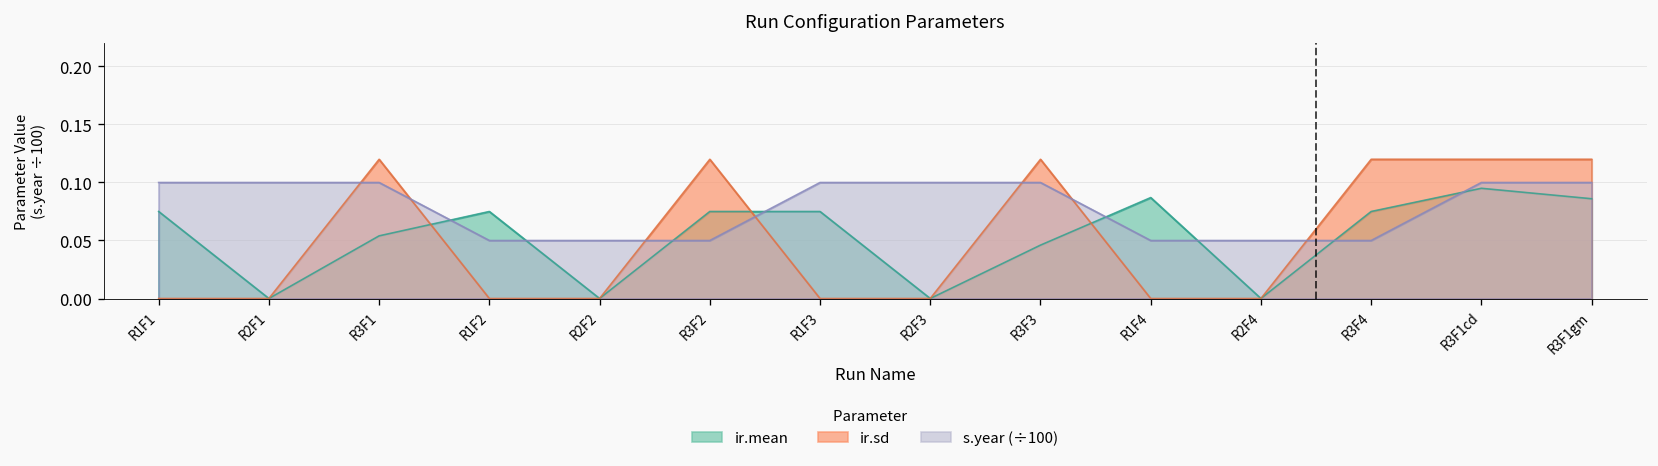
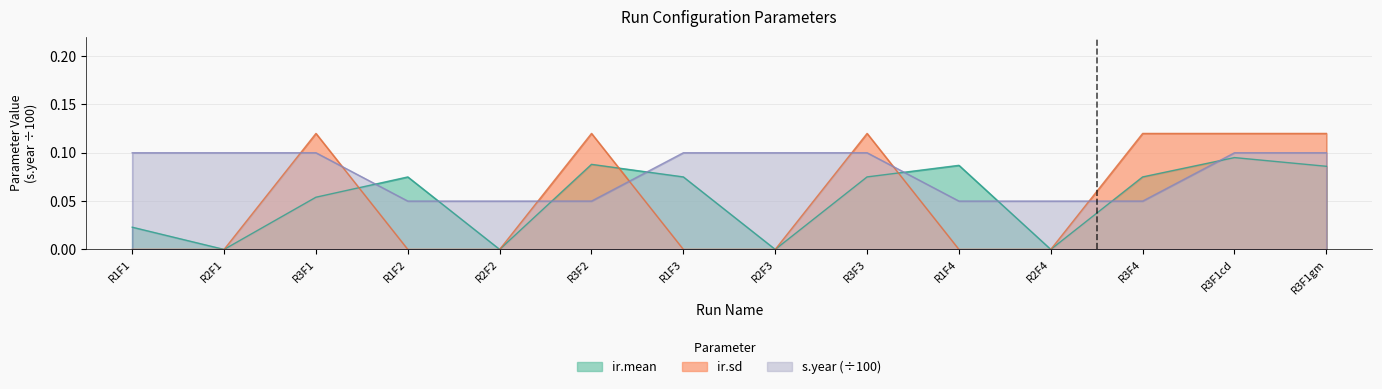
ir.mean, R1F1: 0.08 -> 0.02
ir.mean, R3F2: 0.08 -> 0.09
ir.mean, R3F3: 0.05 -> 0.08
